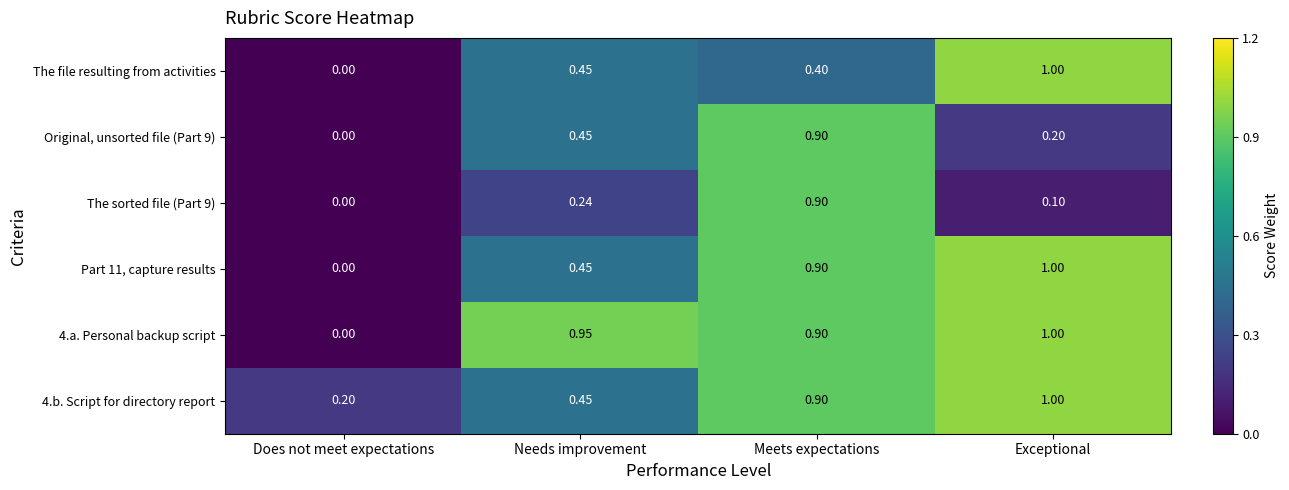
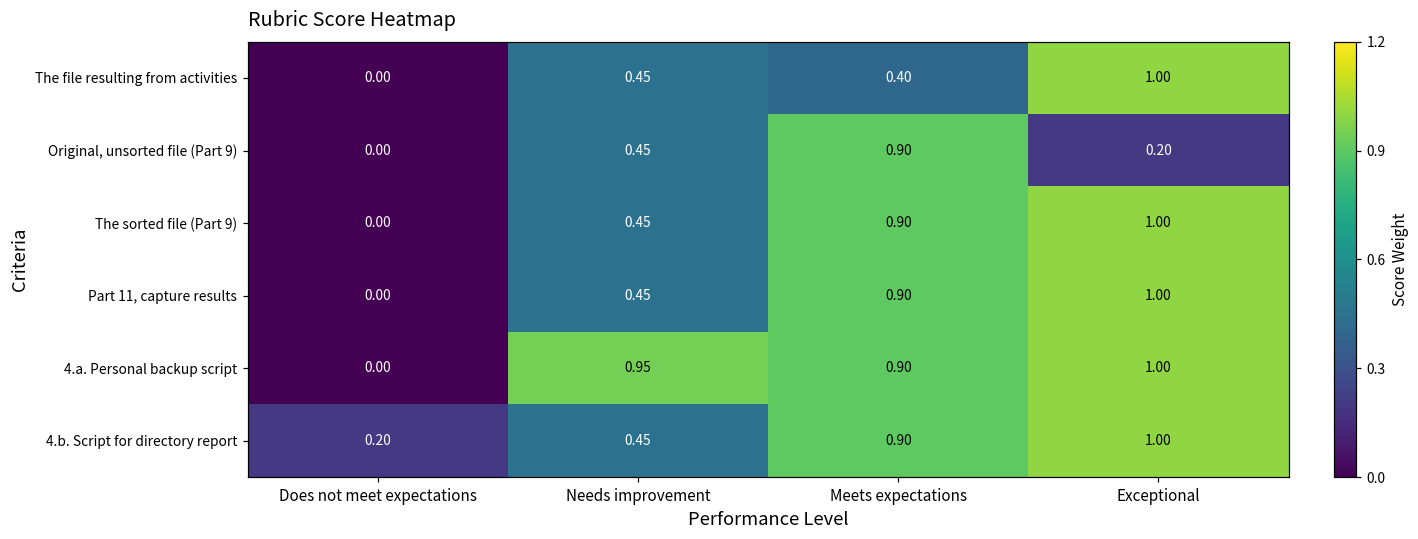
The sorted file (Part 9), Needs improvement: 0.24 -> 0.45
The sorted file (Part 9), Exceptional: 0.10 -> 1.00
